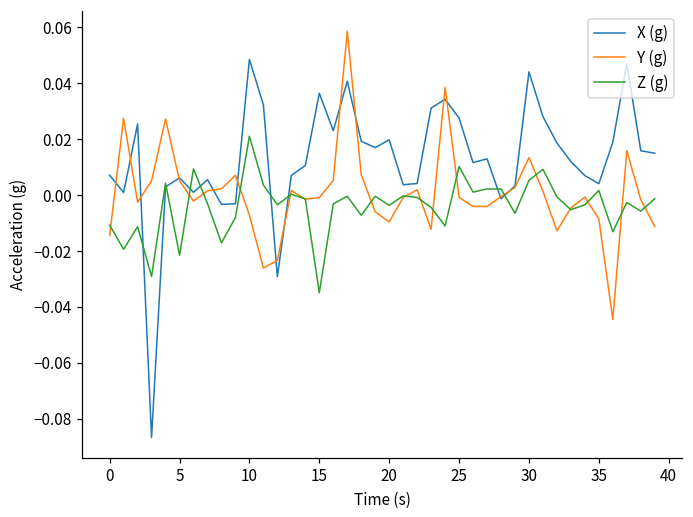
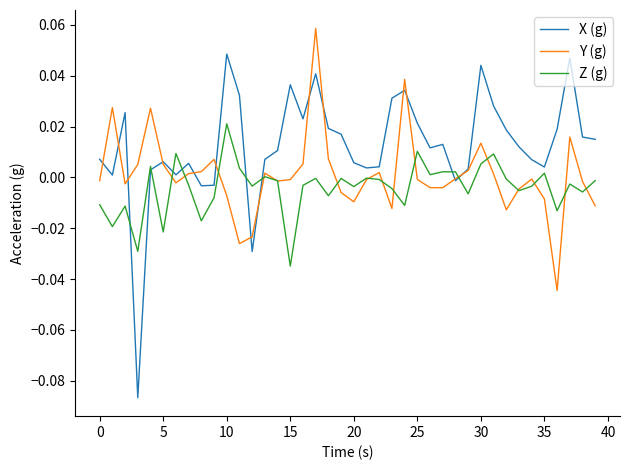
Y (g), 0: -0.014 -> -0.001
X (g), 20: 0.020 -> 0.006
X (g), 25: 0.028 -> 0.021
